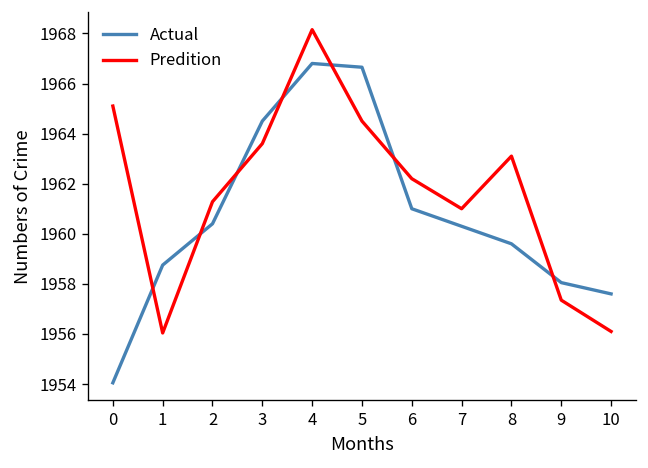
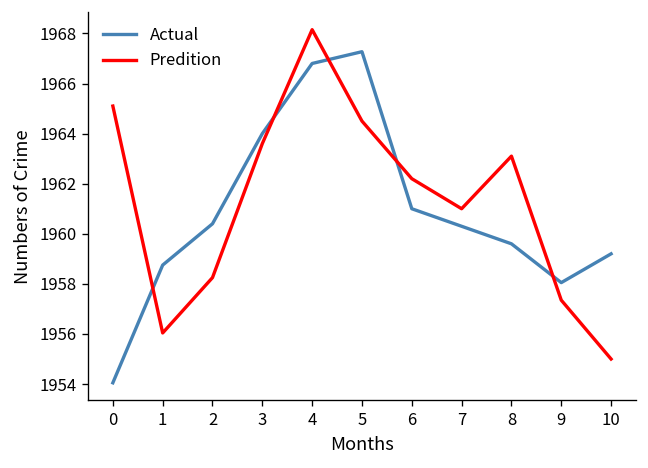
Predition, 2: 1961.3 -> 1958.3
Actual, 3: 1964.5 -> 1964.0
Actual, 5: 1966.7 -> 1967.3
Actual, 10: 1957.6 -> 1959.2
Predition, 10: 1956.1 -> 1955.0
